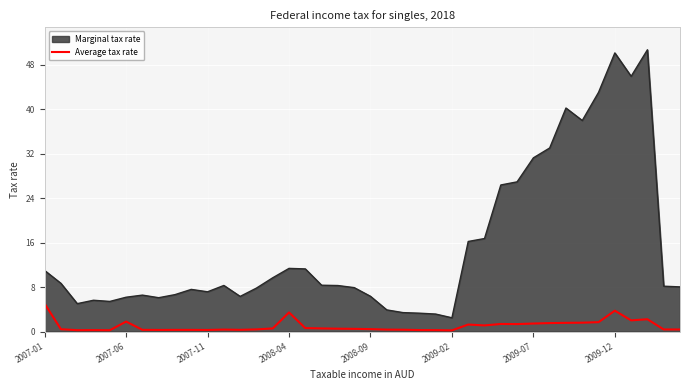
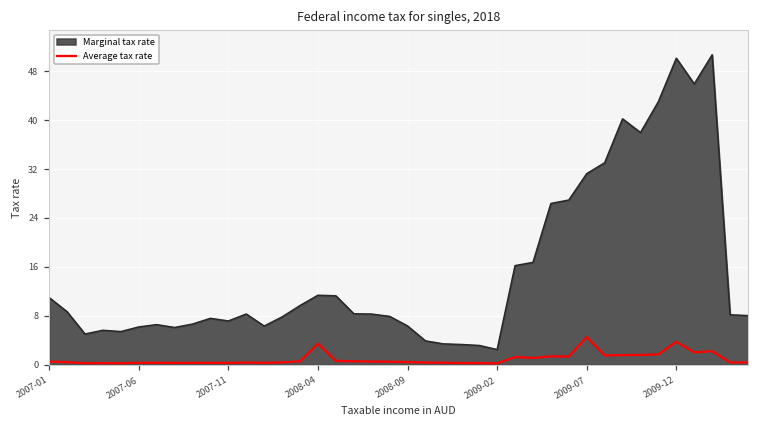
Average tax rate, 2007-01: 5 -> 1
Average tax rate, 2007-06: 2 -> 0
Average tax rate, 2009-07: 1 -> 5
